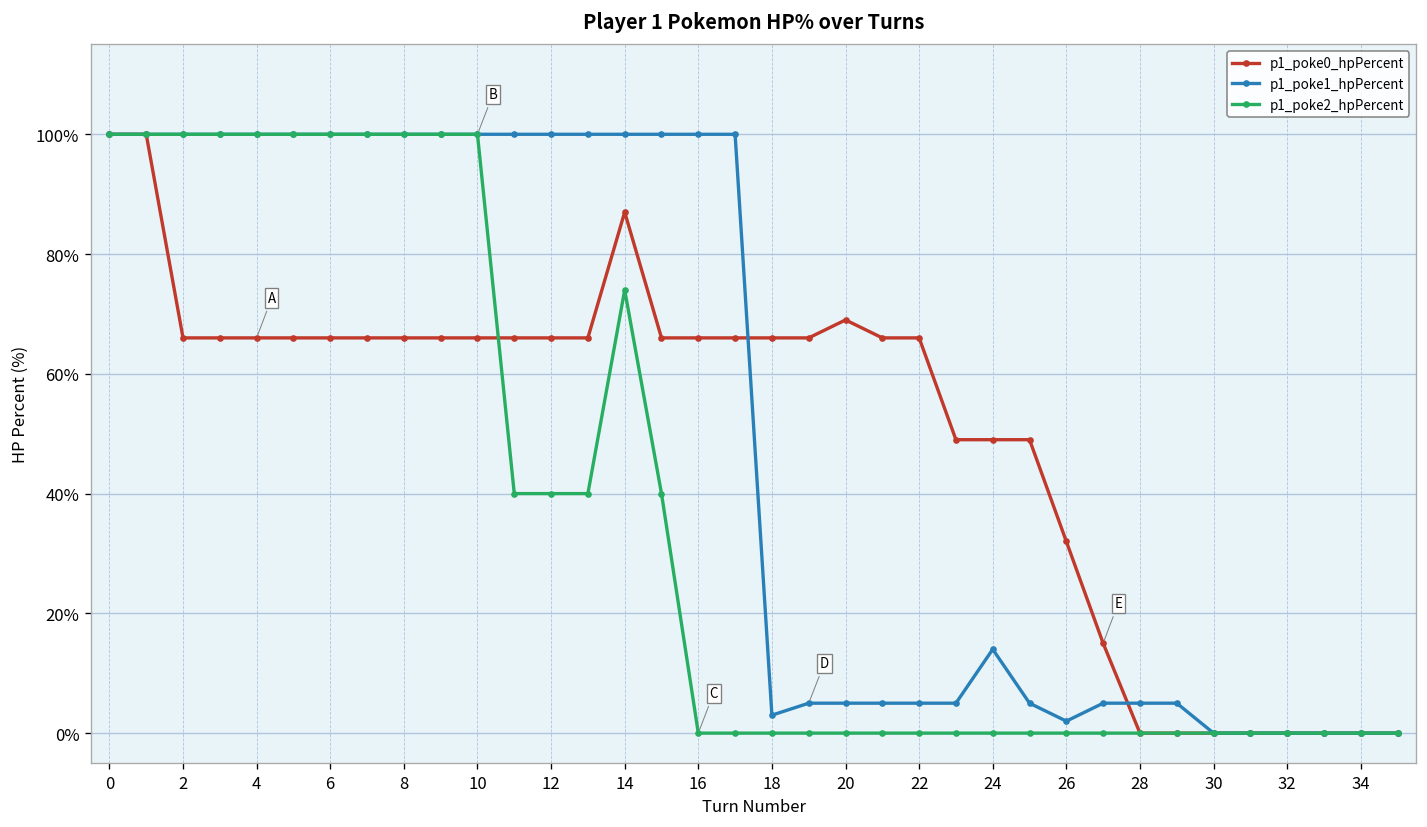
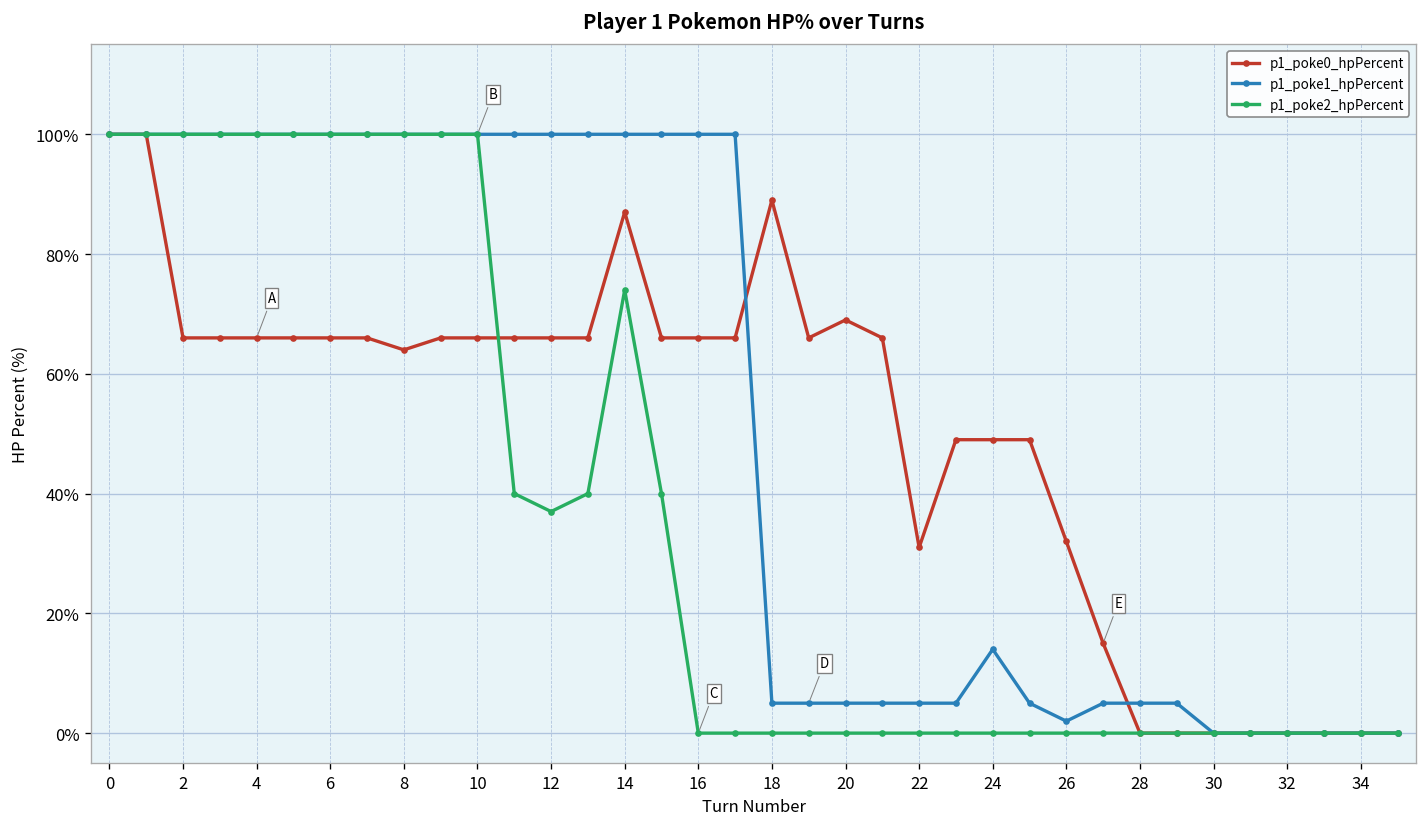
p1_poke0_hpPercent, 8: 66% -> 64%
p1_poke2_hpPercent, 12: 40% -> 37%
p1_poke0_hpPercent, 18: 66% -> 89%
p1_poke1_hpPercent, 18: 3% -> 5%
p1_poke0_hpPercent, 22: 66% -> 31%
